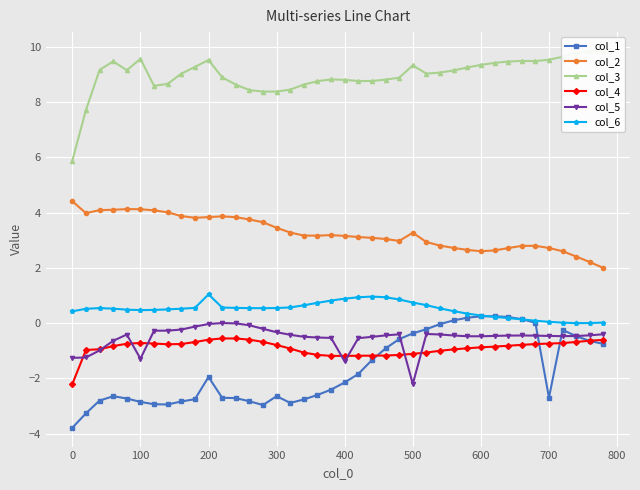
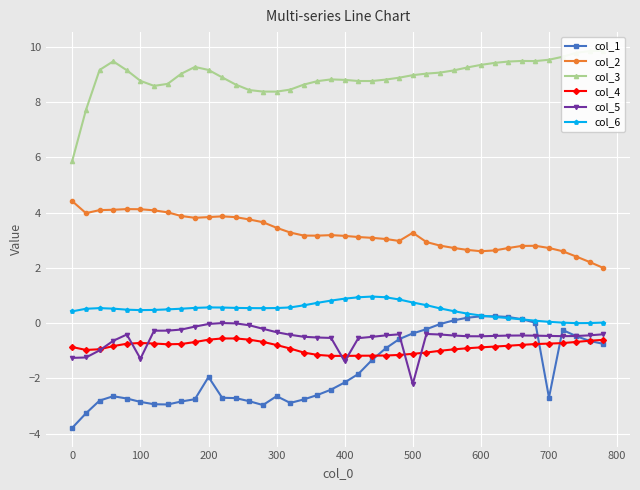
col_4, 0: -2.2 -> -0.9
col_3, 100: 9.6 -> 8.8
col_3, 200: 9.5 -> 9.2
col_6, 200: 1.0 -> 0.6
col_3, 500: 9.3 -> 9.0
